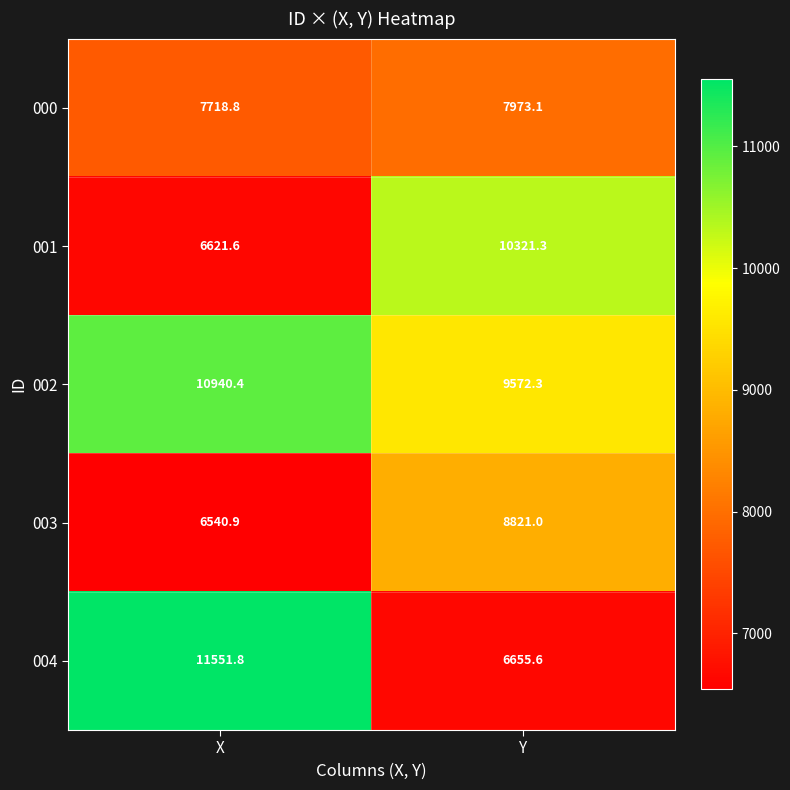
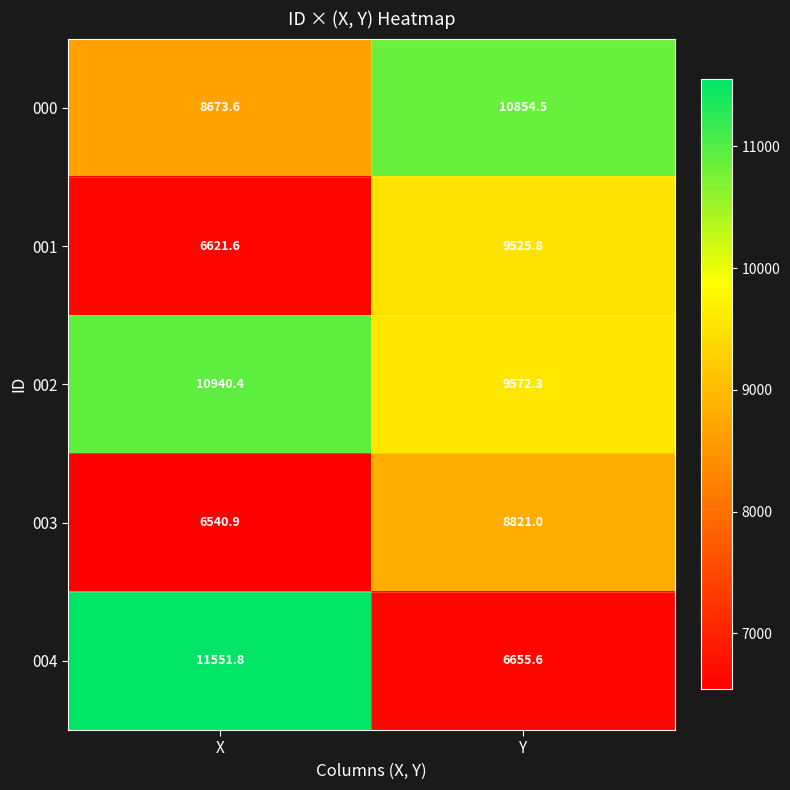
000, X: 7718.8 -> 8673.6
000, Y: 7973.1 -> 10854.5
001, Y: 10321.3 -> 9525.8
